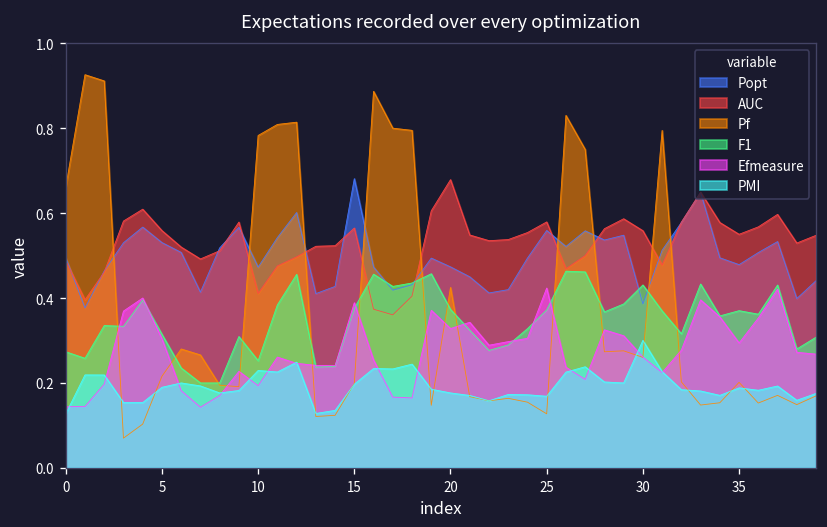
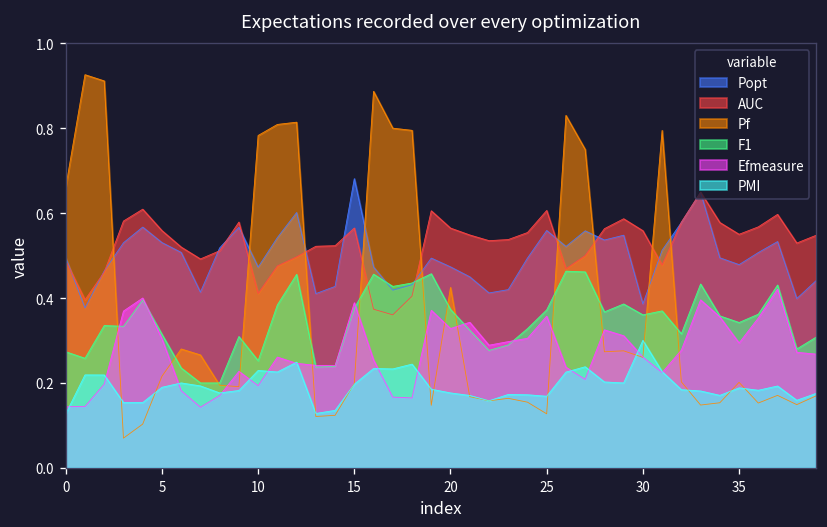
AUC, 20: 0.68 -> 0.56
AUC, 25: 0.58 -> 0.61
Efmeasure, 25: 0.42 -> 0.36
F1, 30: 0.43 -> 0.36
F1, 35: 0.37 -> 0.34
